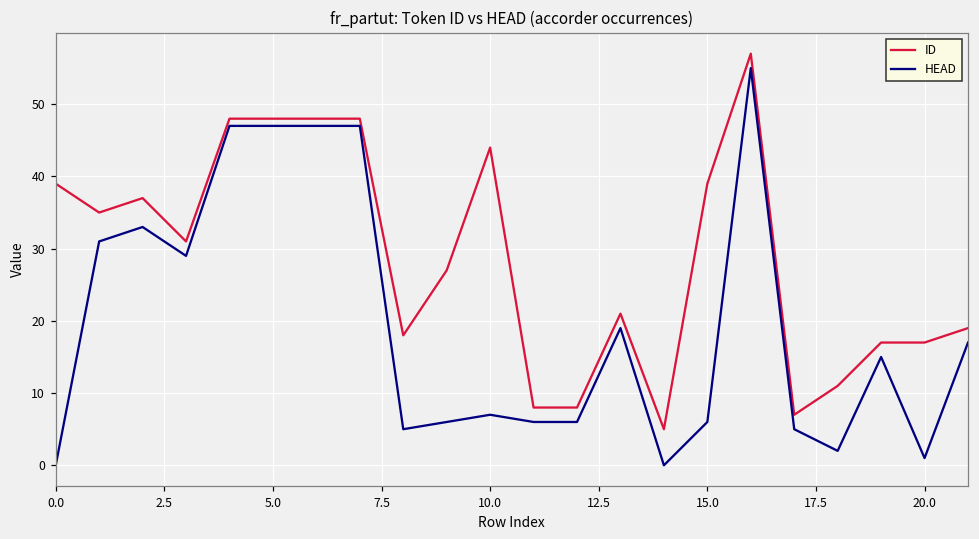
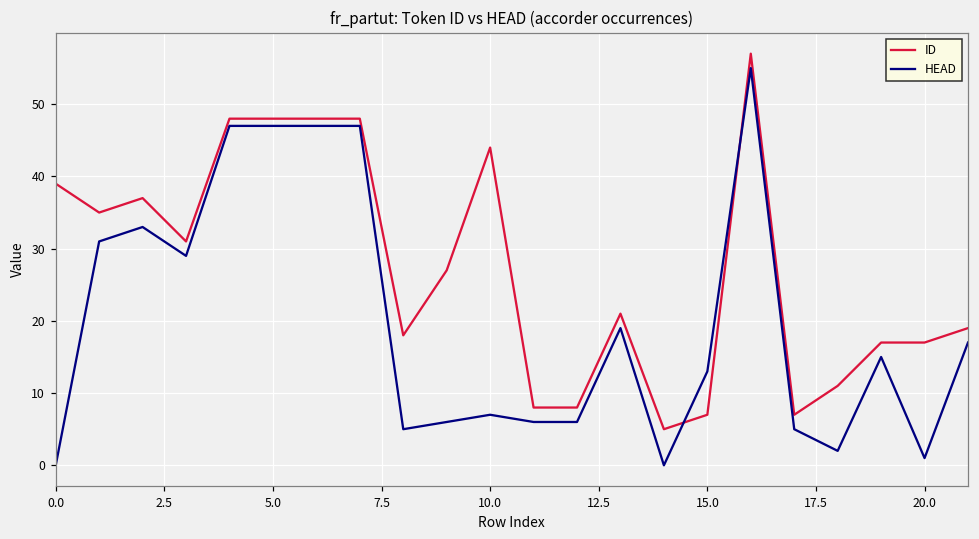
ID, 15.0: 39 -> 7
HEAD, 15.0: 6 -> 13
